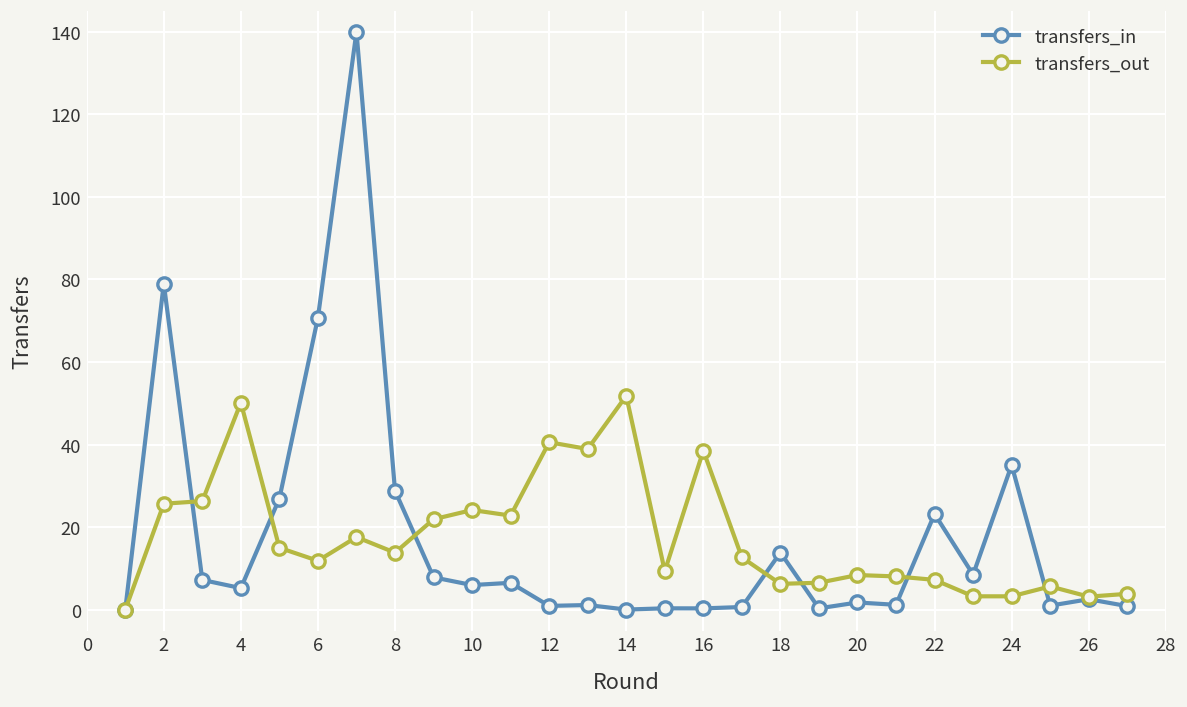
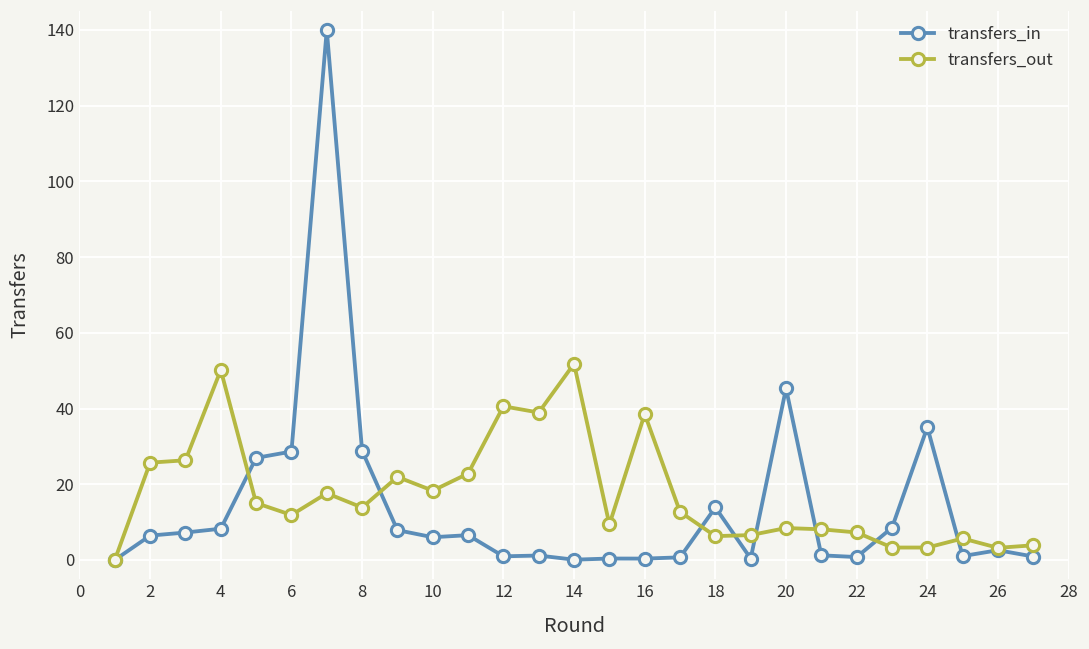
transfers_in, 2: 79 -> 6
transfers_in, 4: 5 -> 8
transfers_in, 6: 71 -> 29
transfers_out, 10: 24 -> 18
transfers_in, 20: 2 -> 45
transfers_in, 22: 23 -> 1
